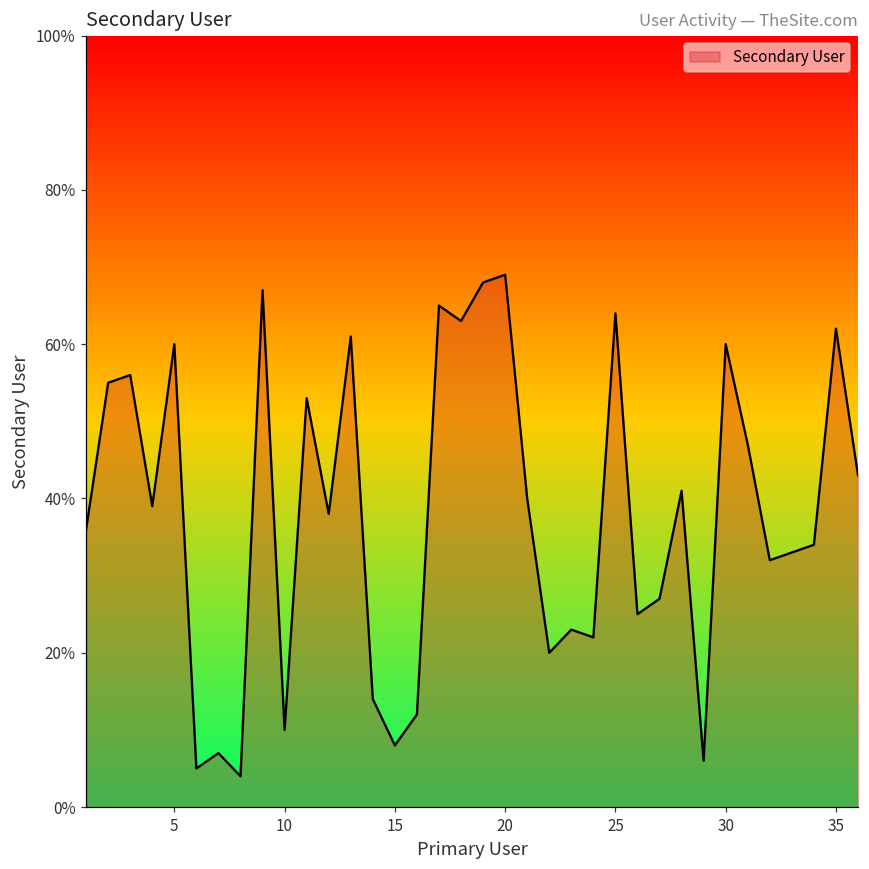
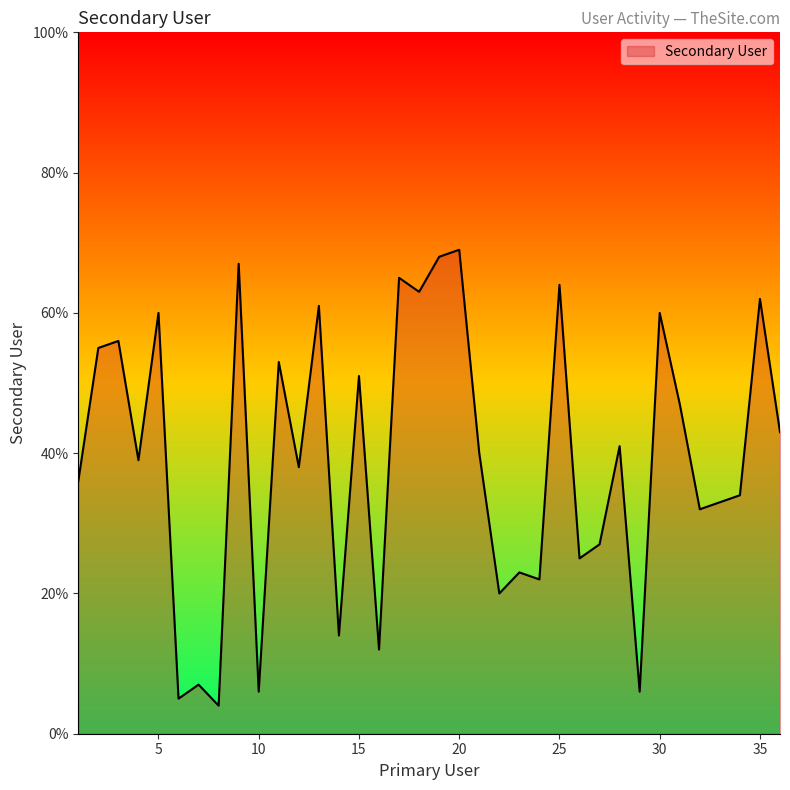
10: 10% -> 6%
15: 8% -> 51%
